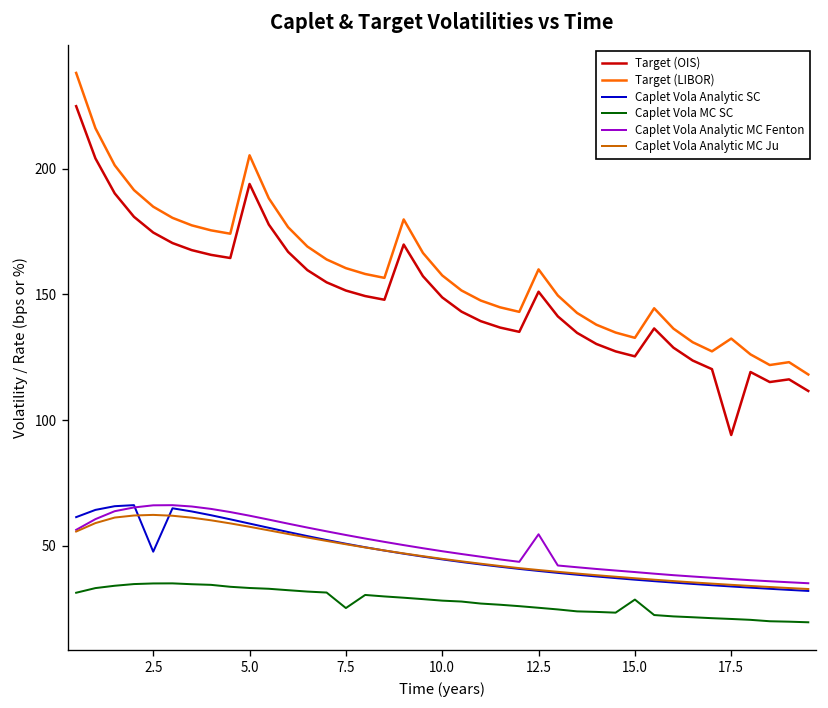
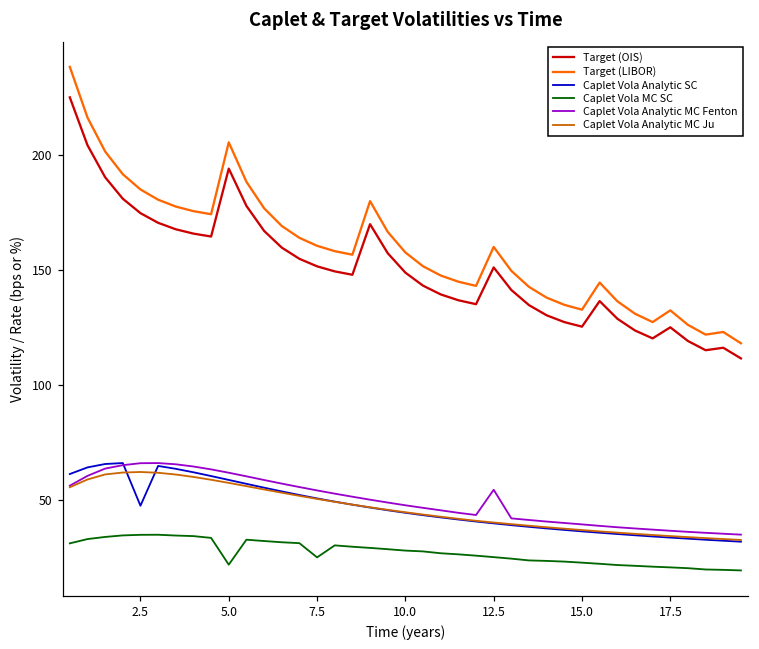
Caplet Vola MC SC, 5.0: 33 -> 22
Caplet Vola MC SC, 15.0: 29 -> 23
Target (OIS), 17.5: 94 -> 125
